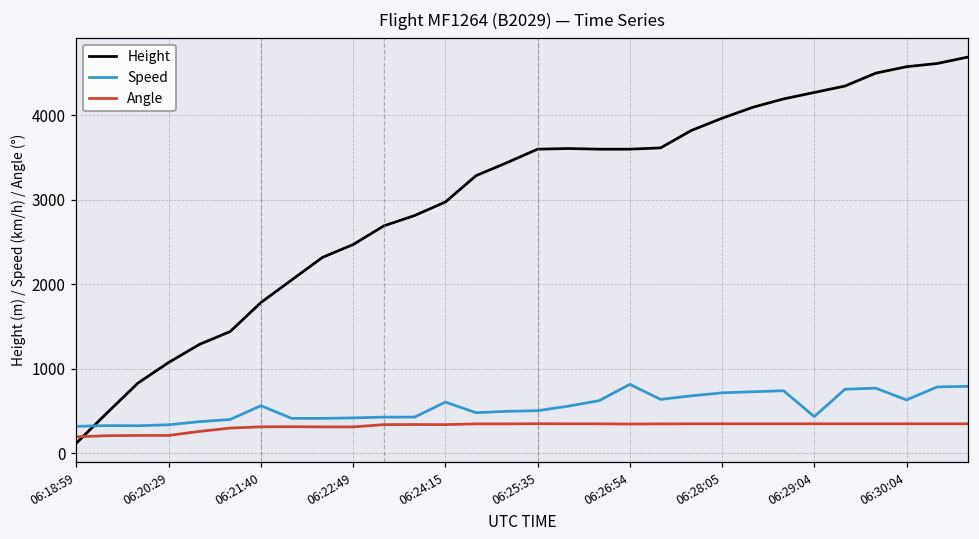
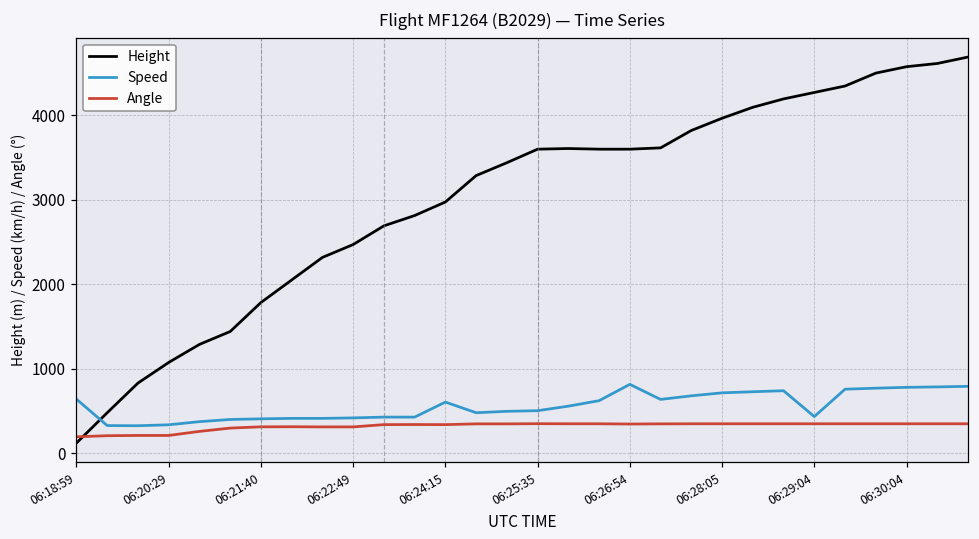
Speed, 06:18:59: 300 -> 600
Speed, 06:21:40: 600 -> 400
Speed, 06:30:04: 600 -> 800
